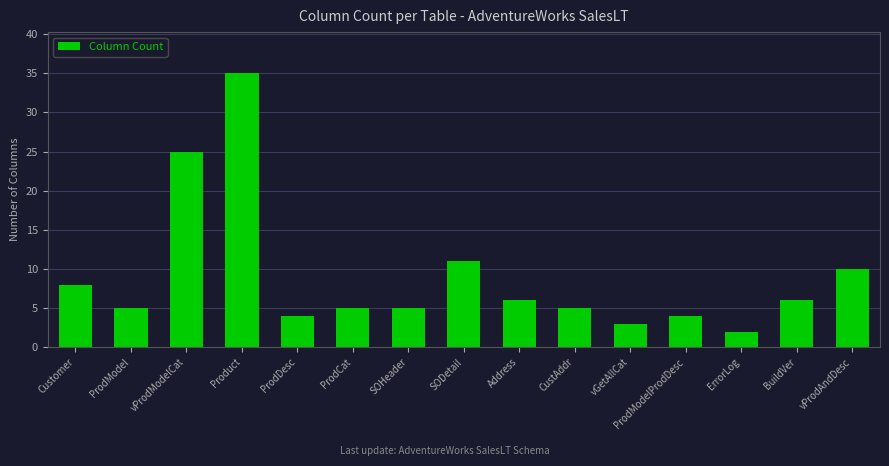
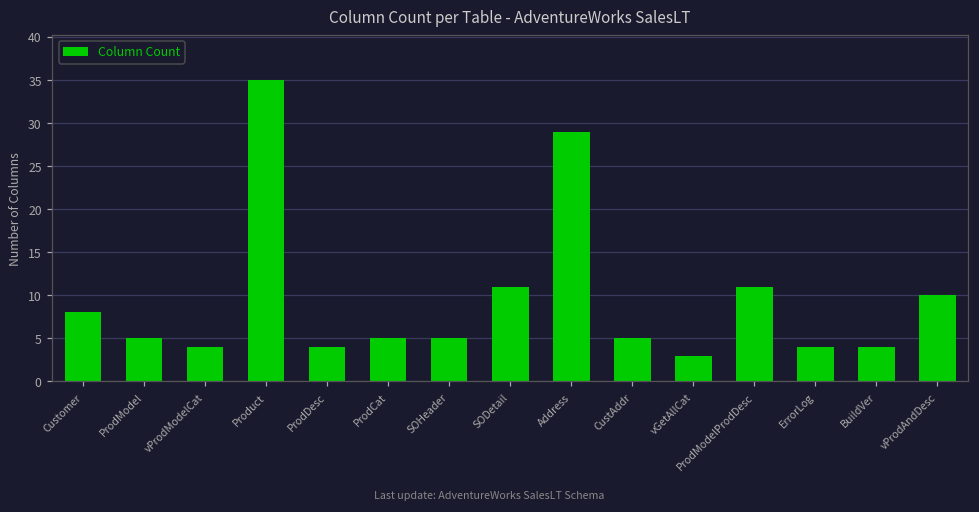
vProdModelCat: 25 -> 4
Address: 6 -> 29
ProdModelProdDesc: 4 -> 11
ErrorLog: 2 -> 4
BuildVer: 6 -> 4
